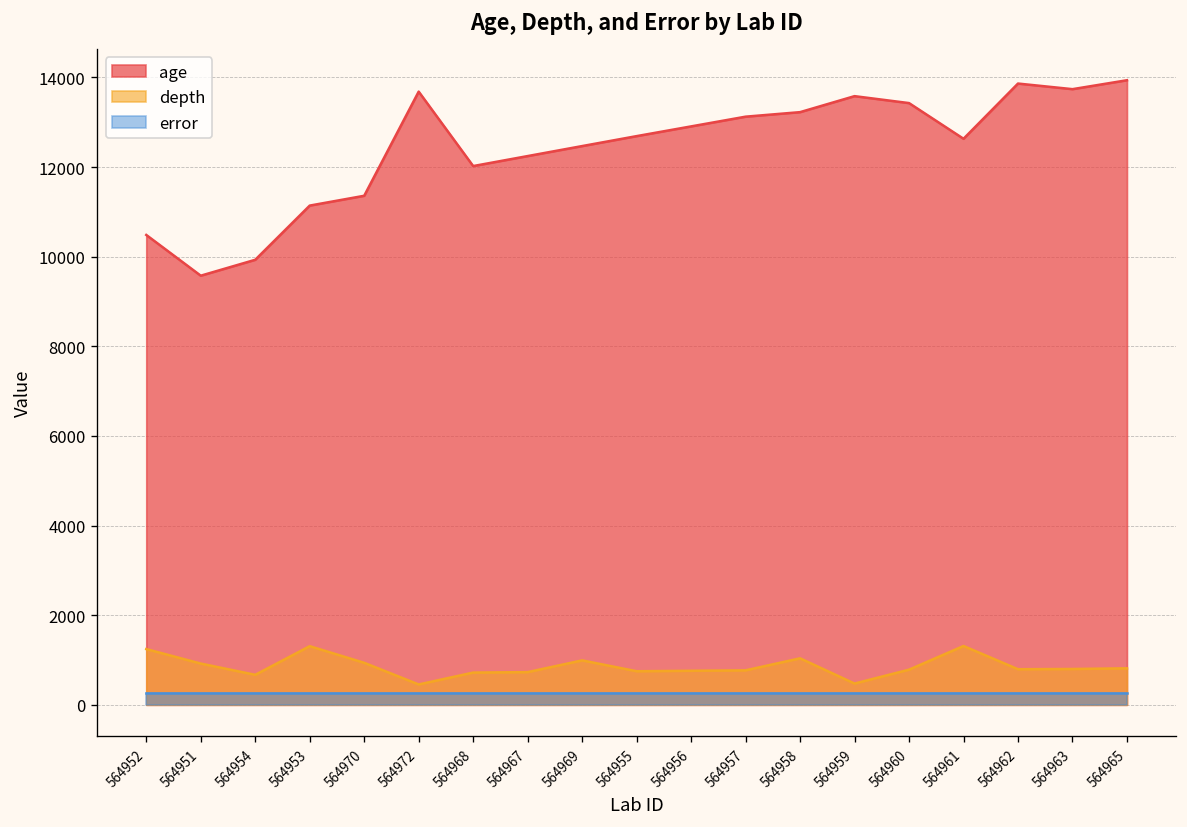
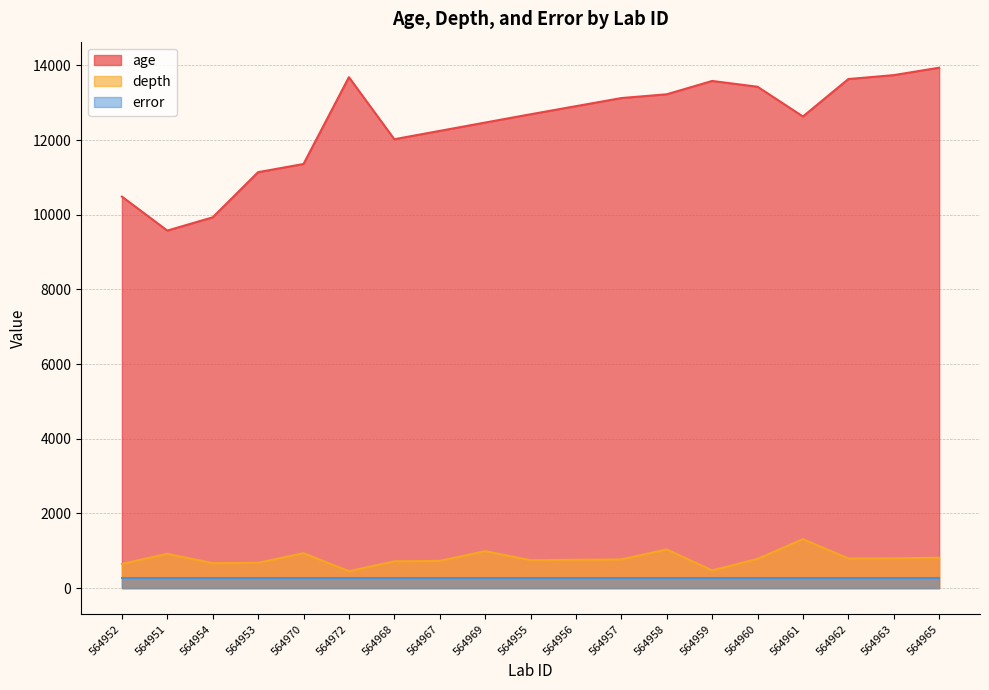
depth, 564952: 1200 -> 700
depth, 564953: 1300 -> 700
age, 564962: 13900 -> 13600
